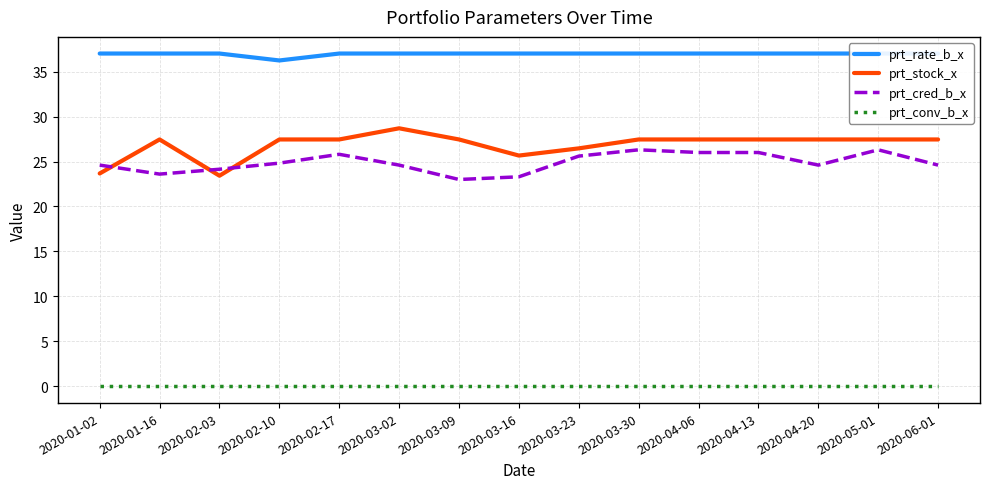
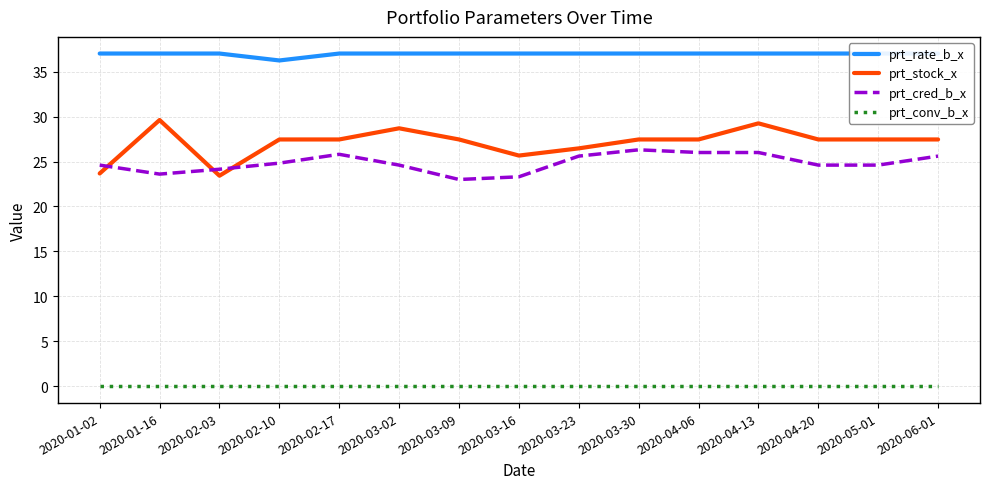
prt_stock_x, 2020-01-16: 27 -> 30
prt_stock_x, 2020-04-13: 27 -> 29
prt_cred_b_x, 2020-05-01: 26 -> 25
prt_cred_b_x, 2020-06-01: 25 -> 26
